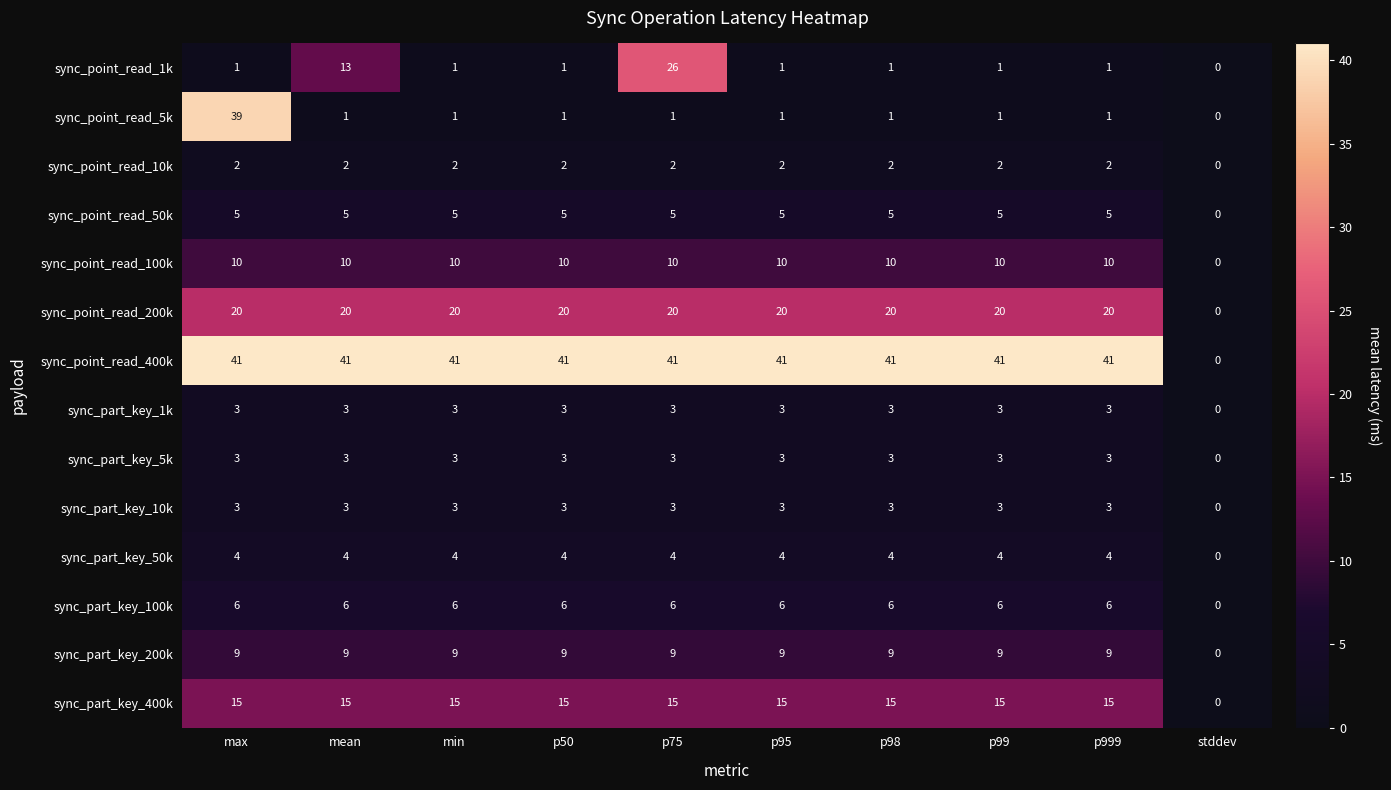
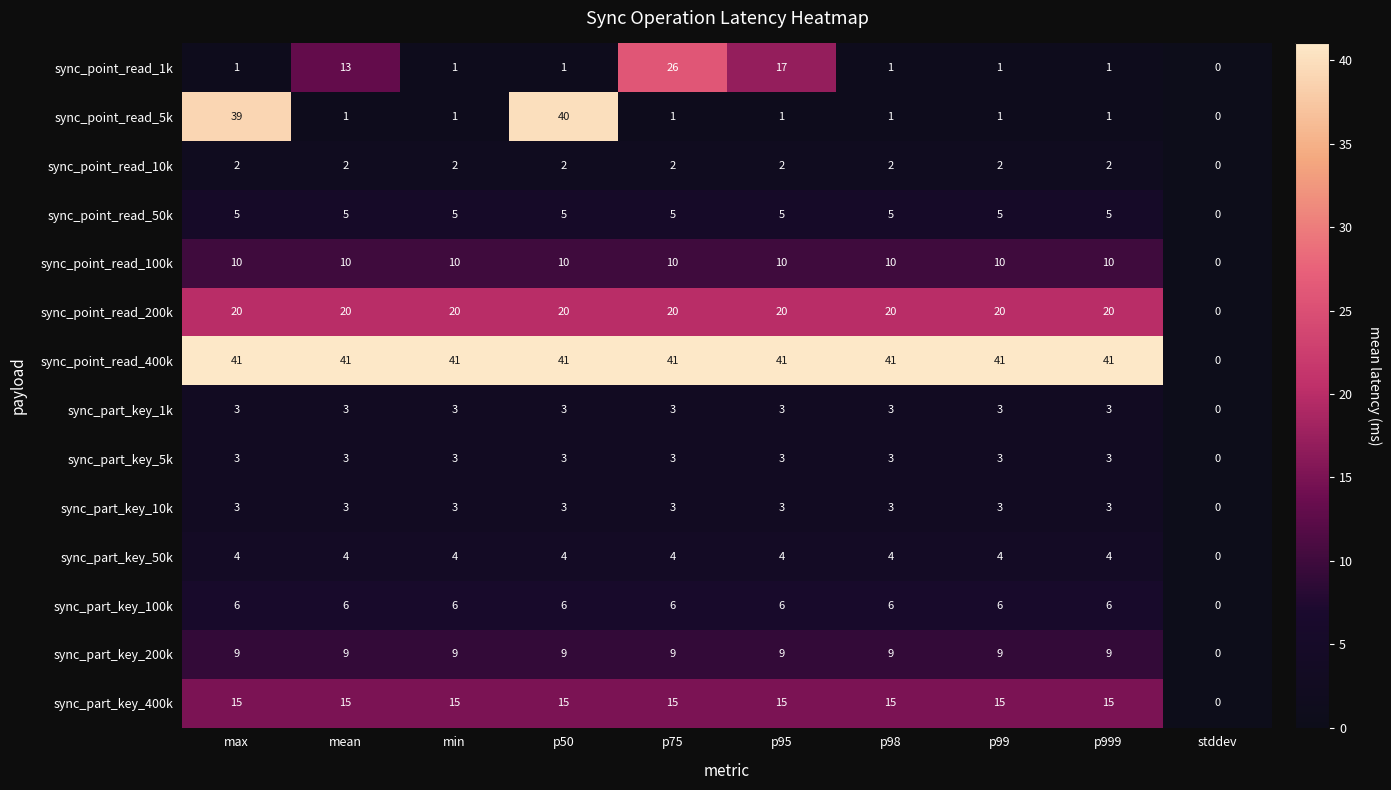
sync_point_read_1k, p95: 1 -> 17
sync_point_read_5k, p50: 1 -> 40
